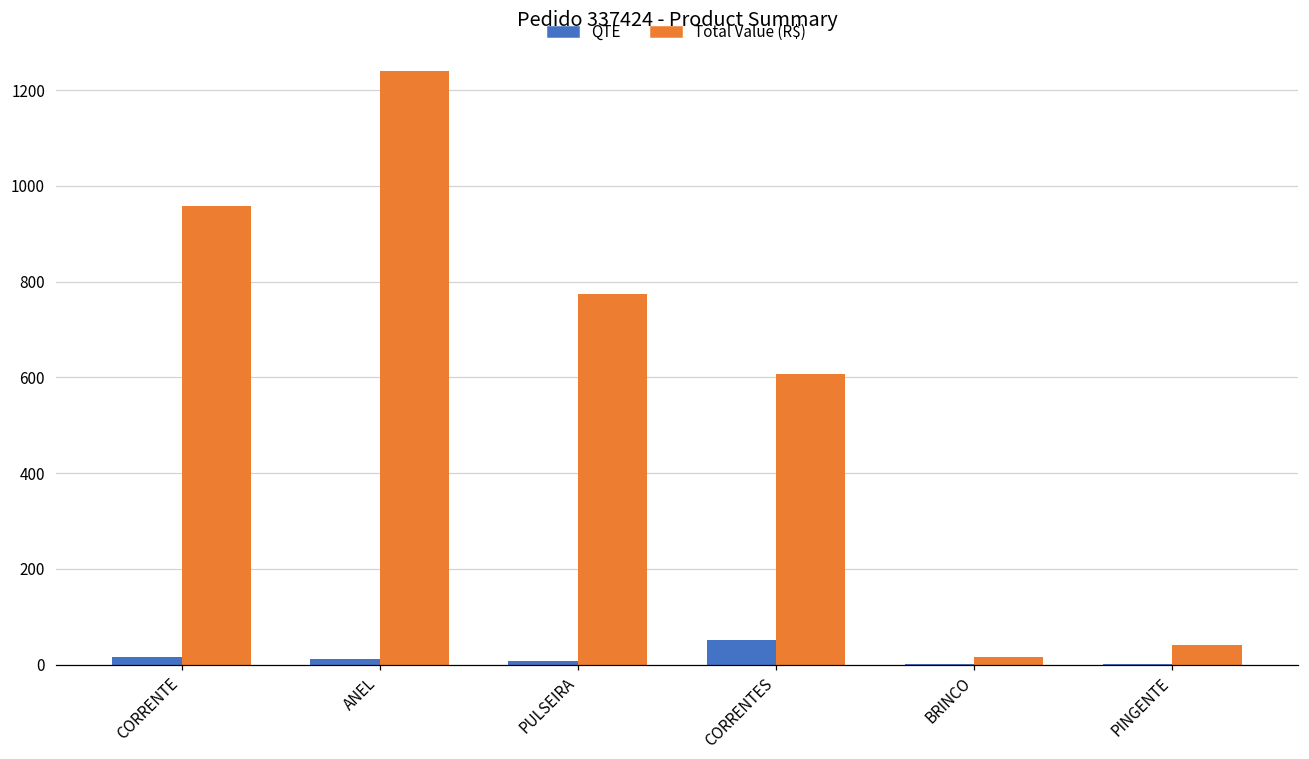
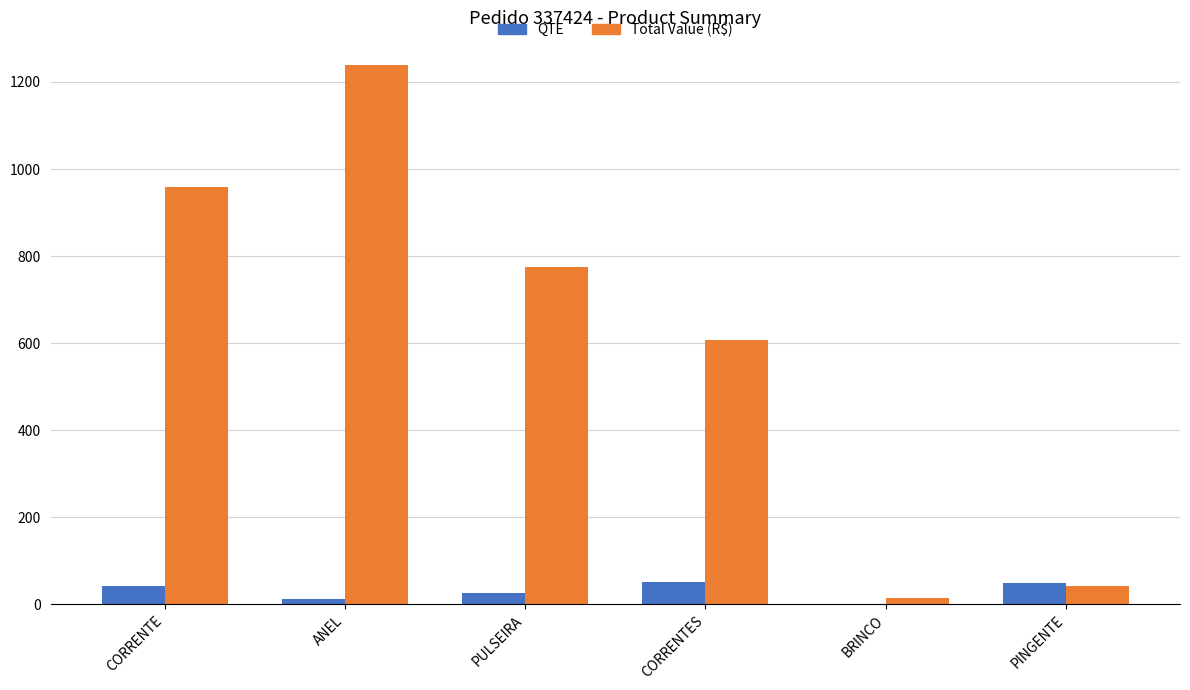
QTE, CORRENTE: 20 -> 40
QTE, PULSEIRA: 10 -> 30
QTE, PINGENTE: 0 -> 50
